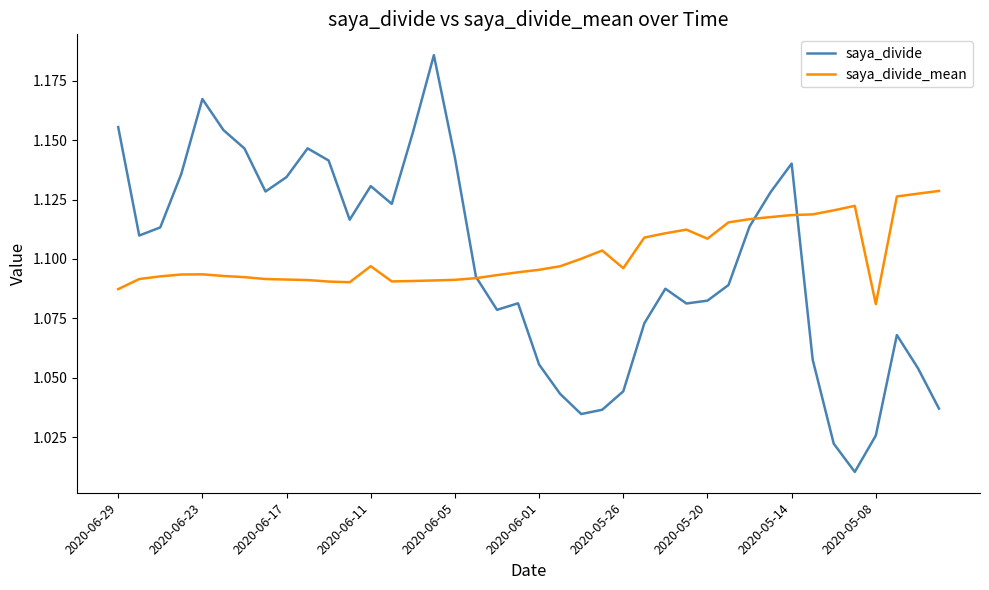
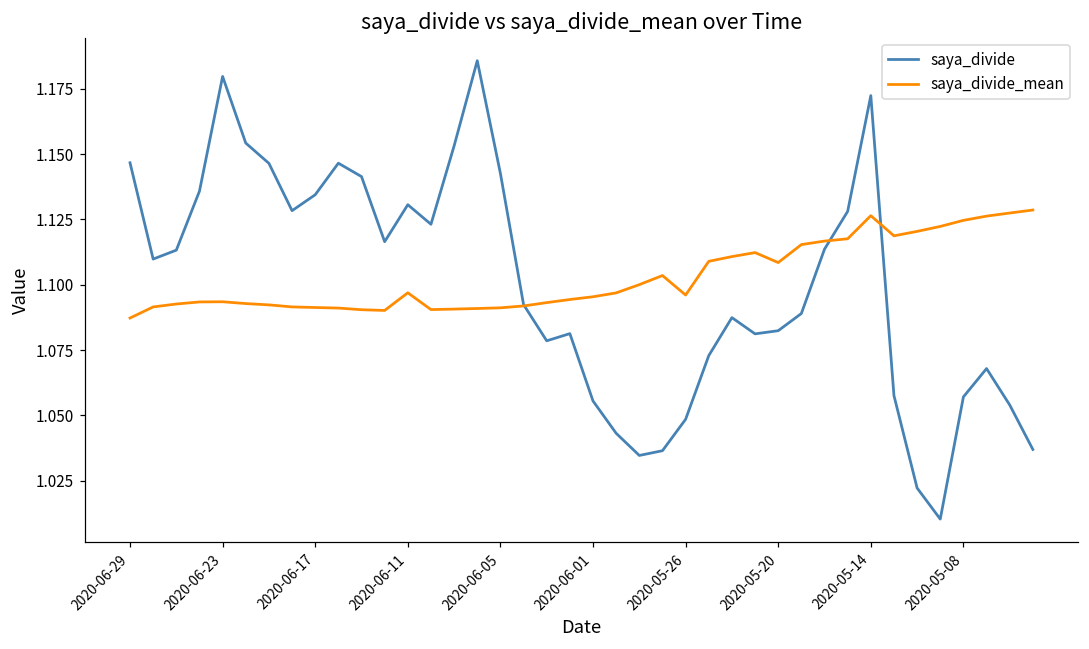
saya_divide, 2020-06-29: 1.156 -> 1.147
saya_divide, 2020-06-23: 1.167 -> 1.180
saya_divide, 2020-05-26: 1.044 -> 1.049
saya_divide, 2020-05-14: 1.140 -> 1.172
saya_divide_mean, 2020-05-14: 1.118 -> 1.126
saya_divide, 2020-05-08: 1.026 -> 1.057
saya_divide_mean, 2020-05-08: 1.081 -> 1.125
